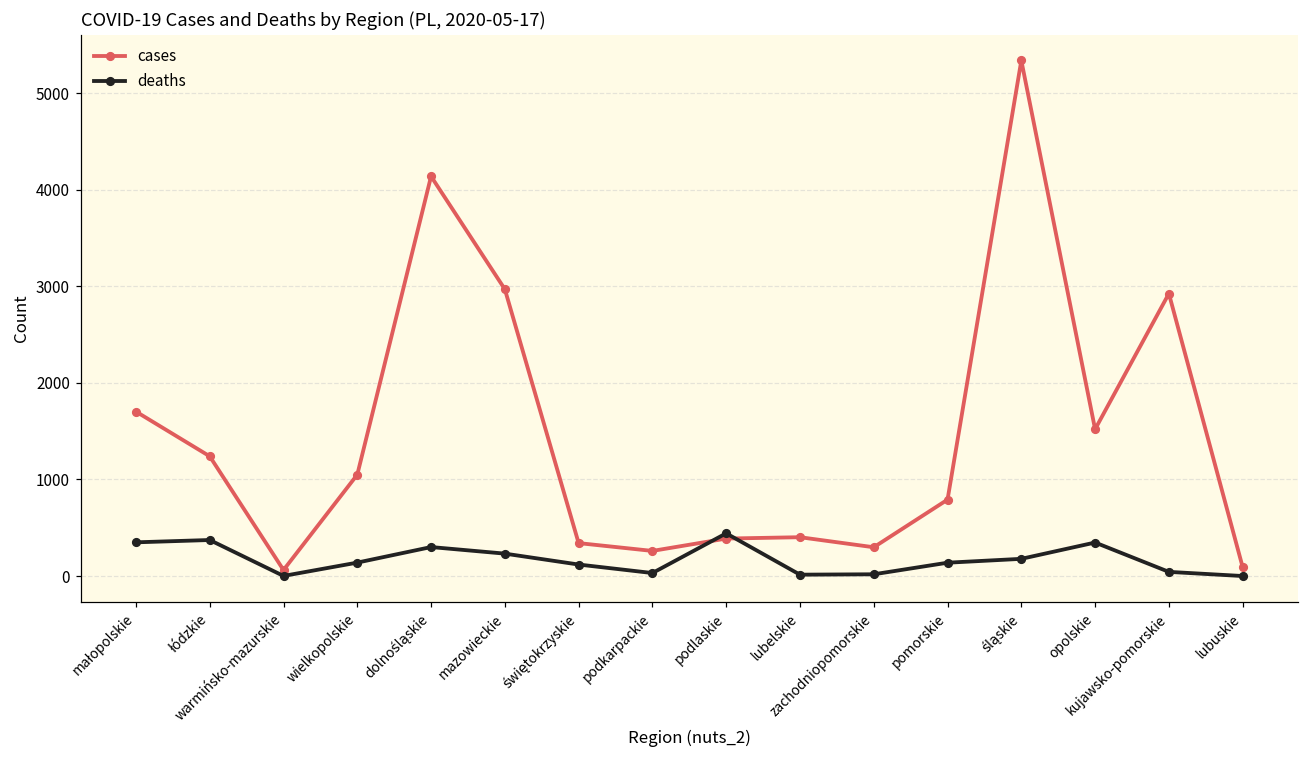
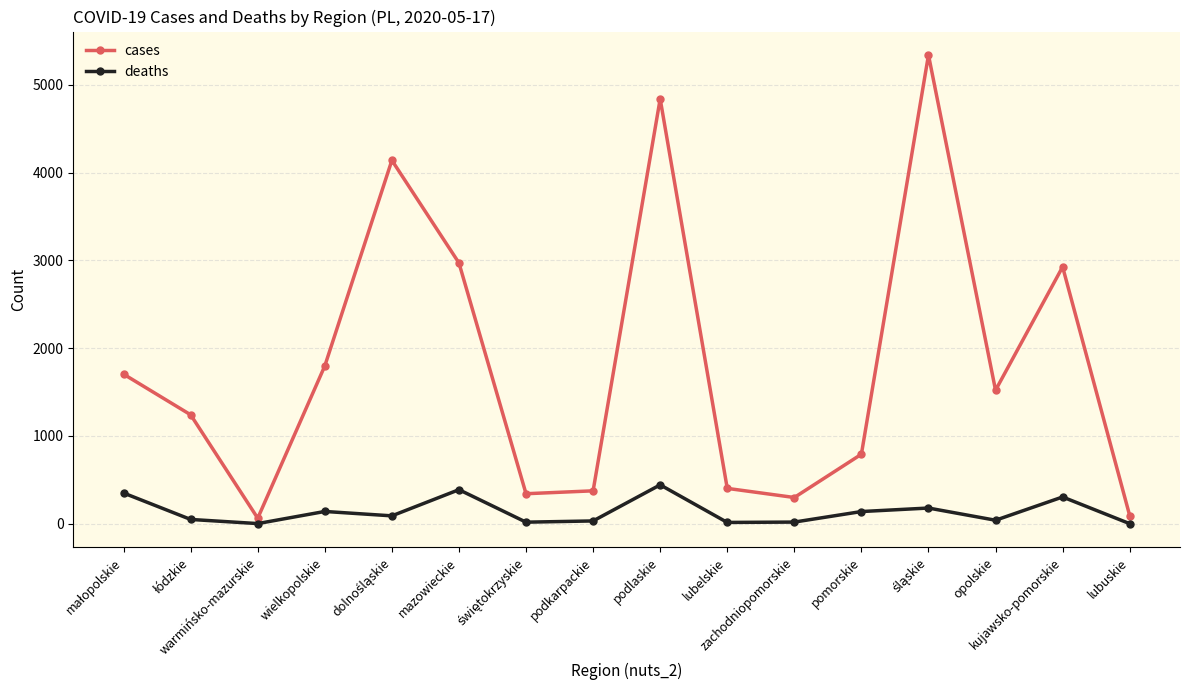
deaths, łódzkie: 400 -> 0
cases, wielkopolskie: 1100 -> 1800
deaths, dolnośląskie: 300 -> 100
deaths, mazowieckie: 200 -> 400
deaths, świętokrzyskie: 100 -> 0
cases, podkarpackie: 300 -> 400
cases, podlaskie: 400 -> 4800
deaths, opolskie: 300 -> 0
deaths, kujawsko-pomorskie: 0 -> 300
